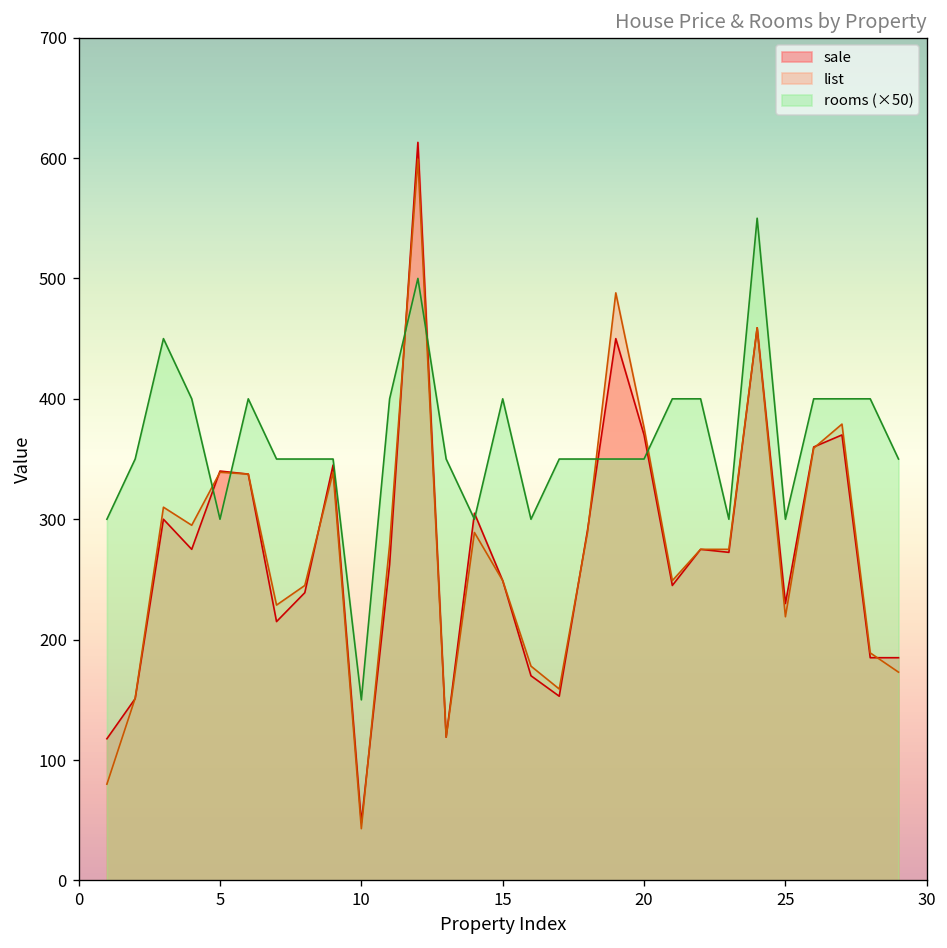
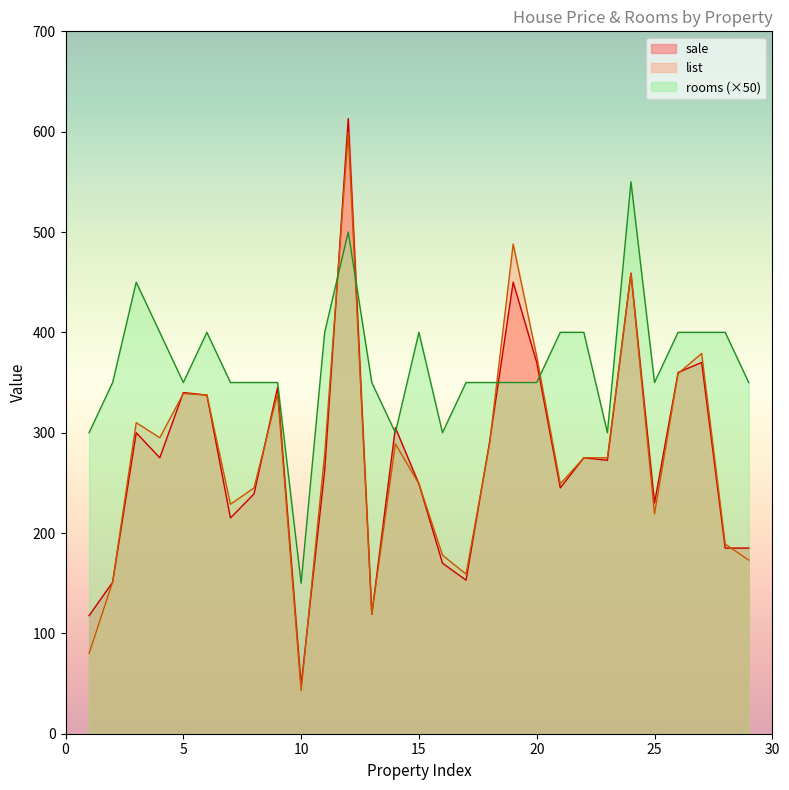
rooms (×50), 5: 300 -> 350
rooms (×50), 25: 300 -> 350
